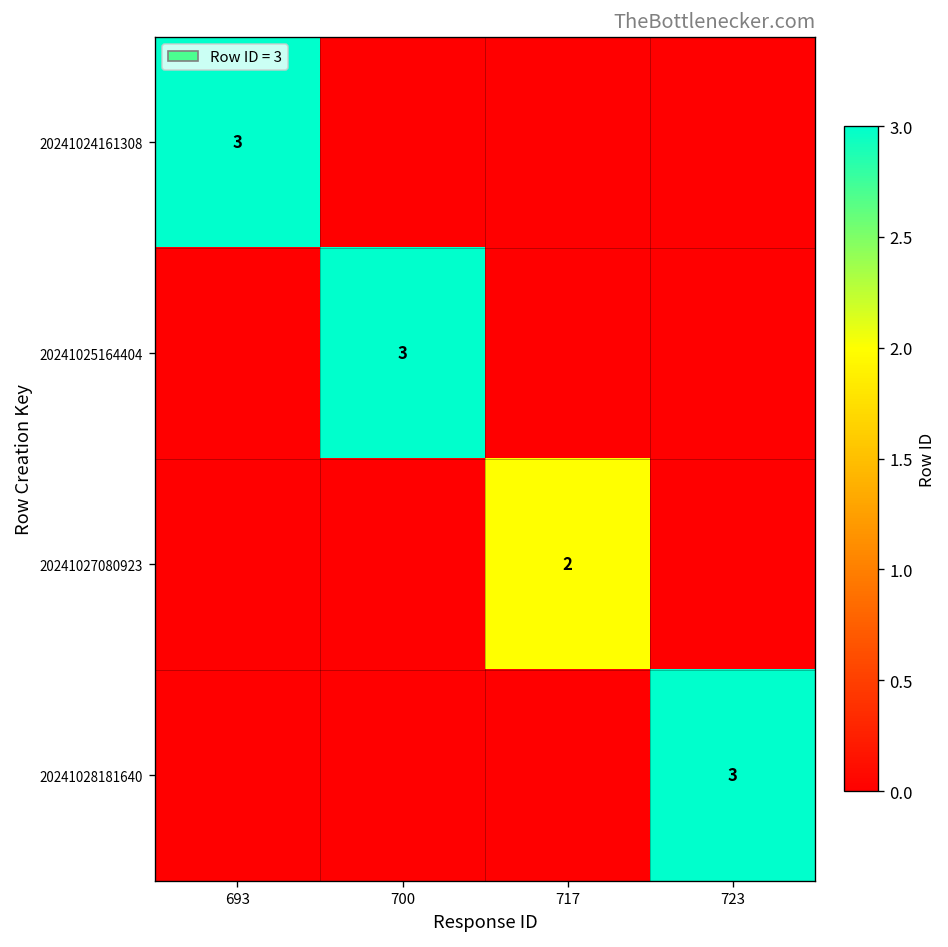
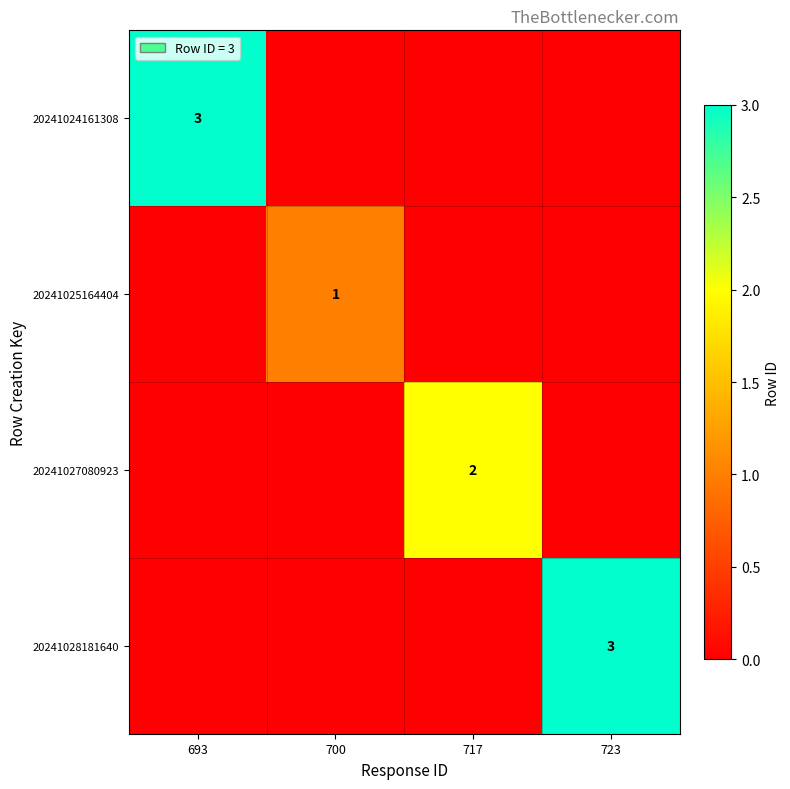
20241025164404, 700: 3 -> 1
